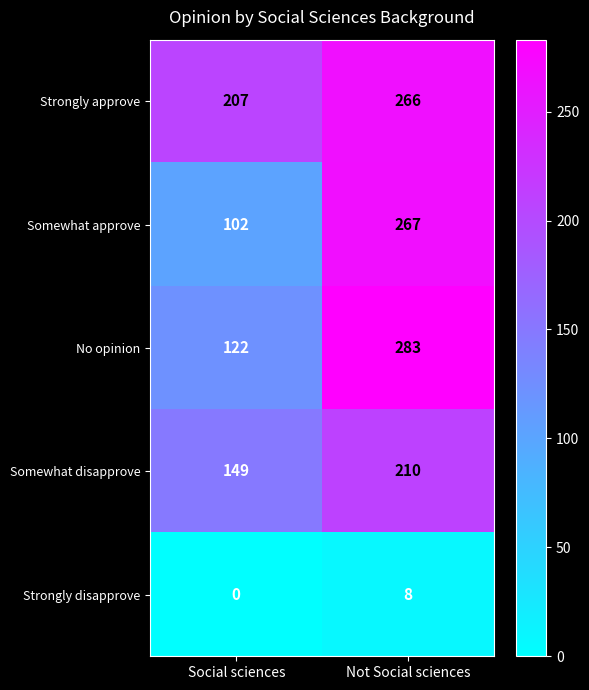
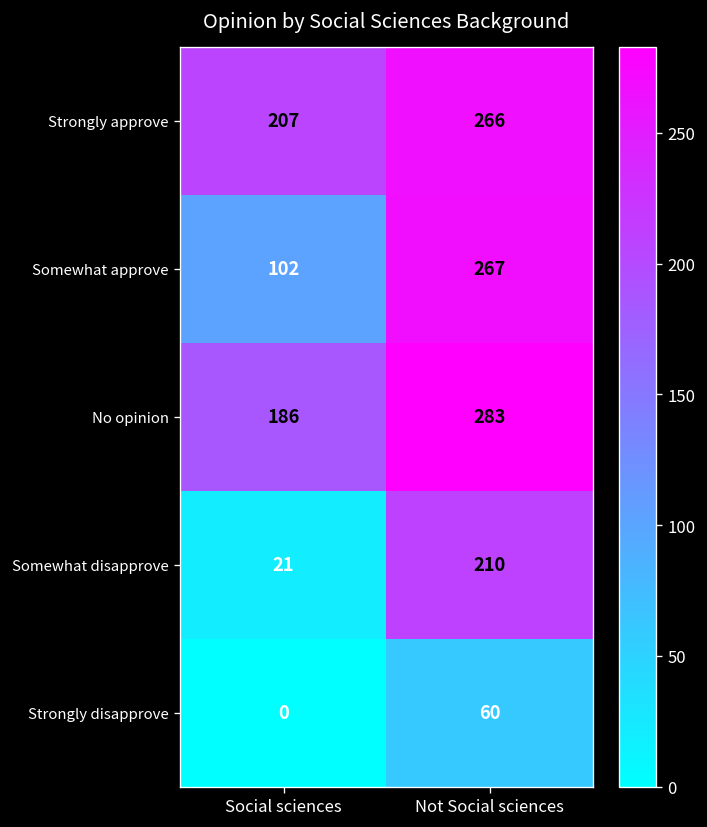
No opinion, Social sciences: 122 -> 186
Somewhat disapprove, Social sciences: 149 -> 21
Strongly disapprove, Not Social sciences: 8 -> 60
